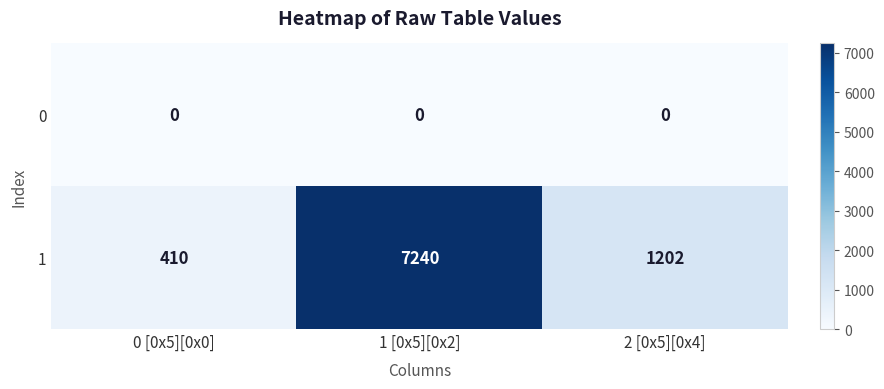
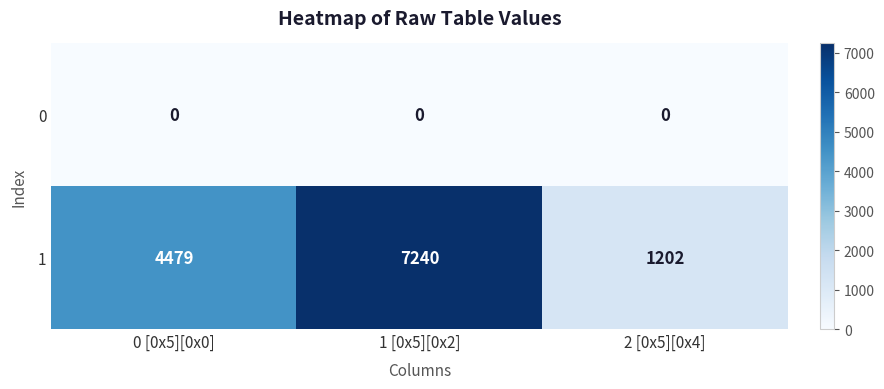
1, 0 [0x5][0x0]: 410 -> 4479
